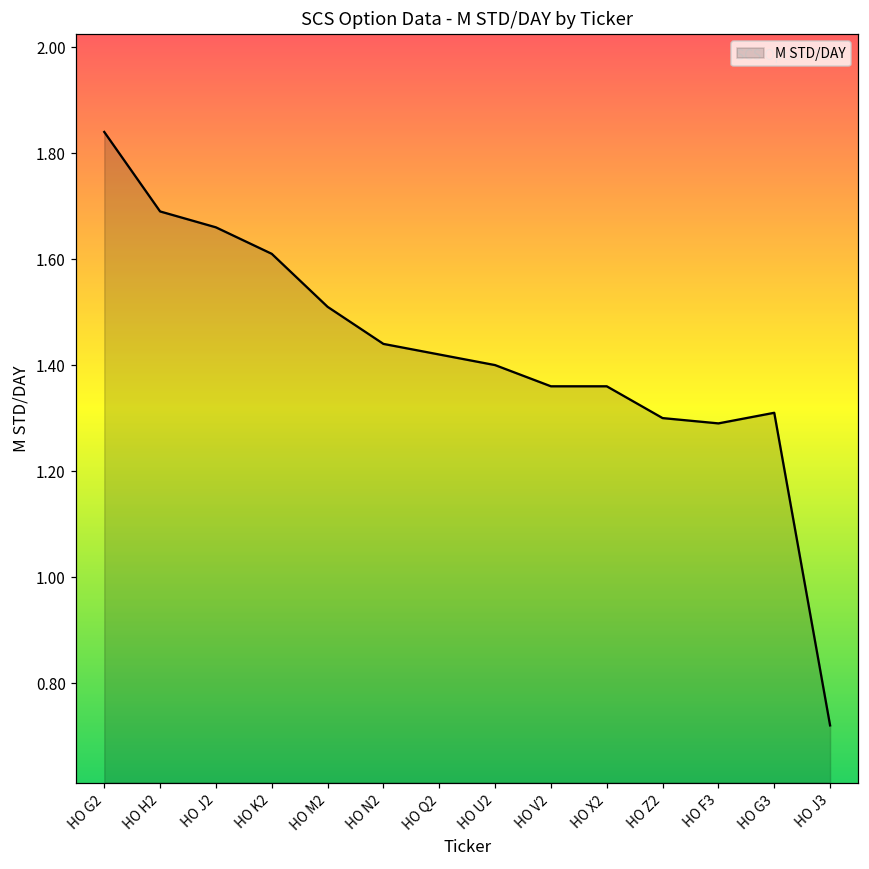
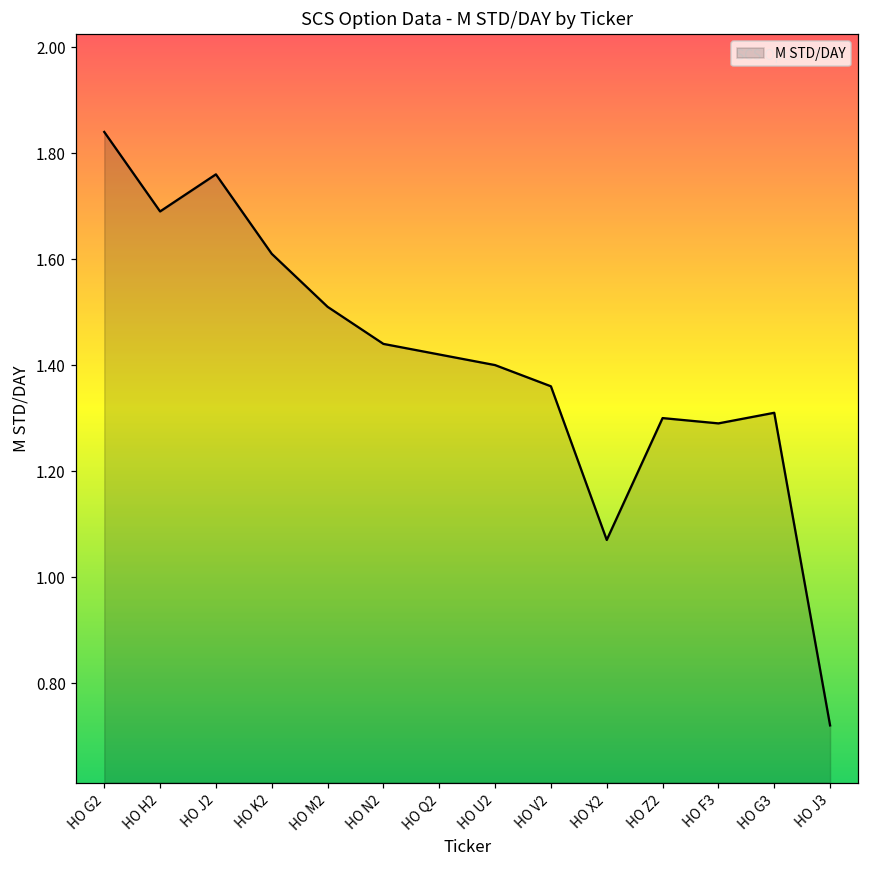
HO J2: 1.66 -> 1.76
HO X2: 1.36 -> 1.07
